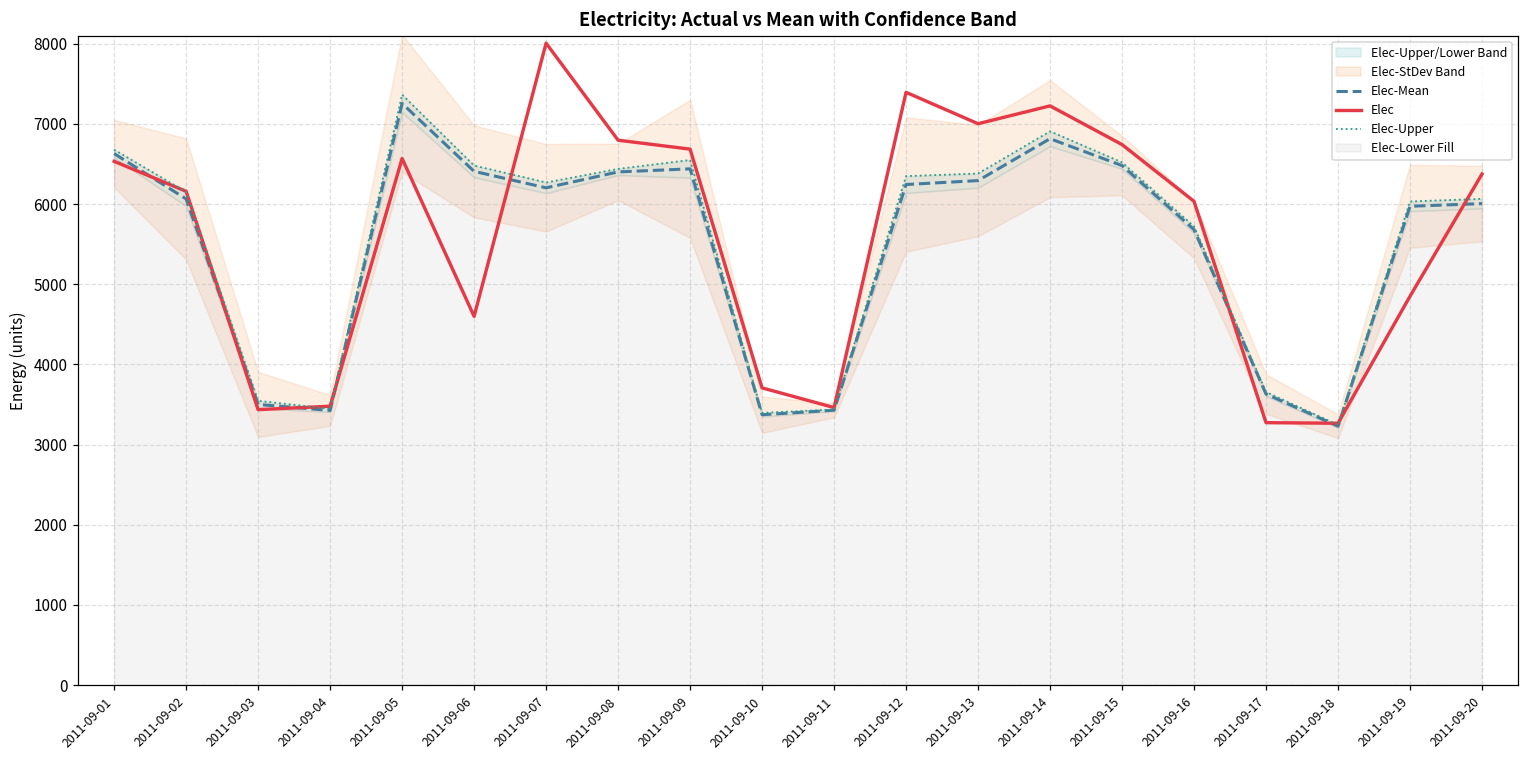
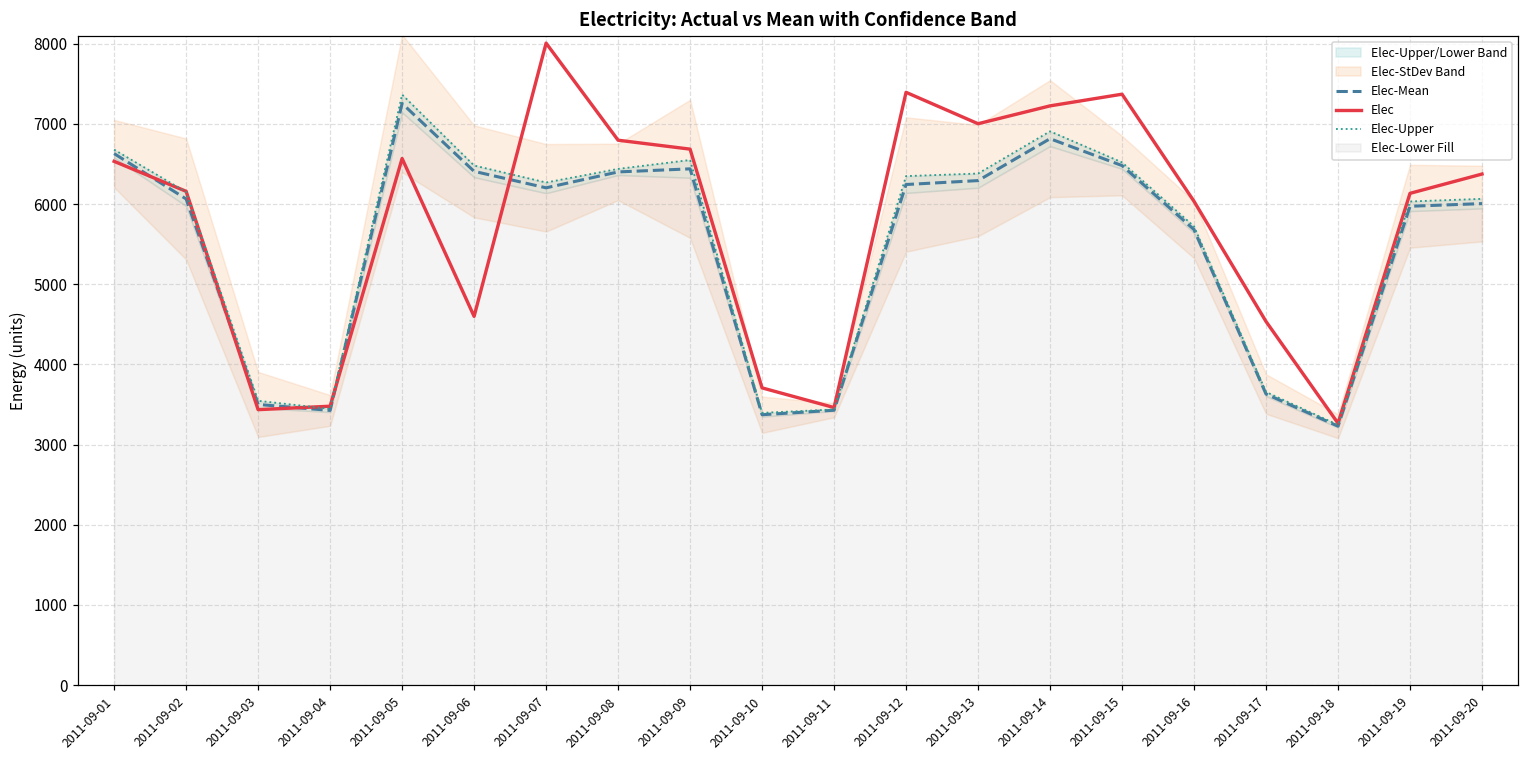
Elec, 2011-09-15: 6700 -> 7400
Elec, 2011-09-17: 3300 -> 4500
Elec, 2011-09-19: 4900 -> 6100
